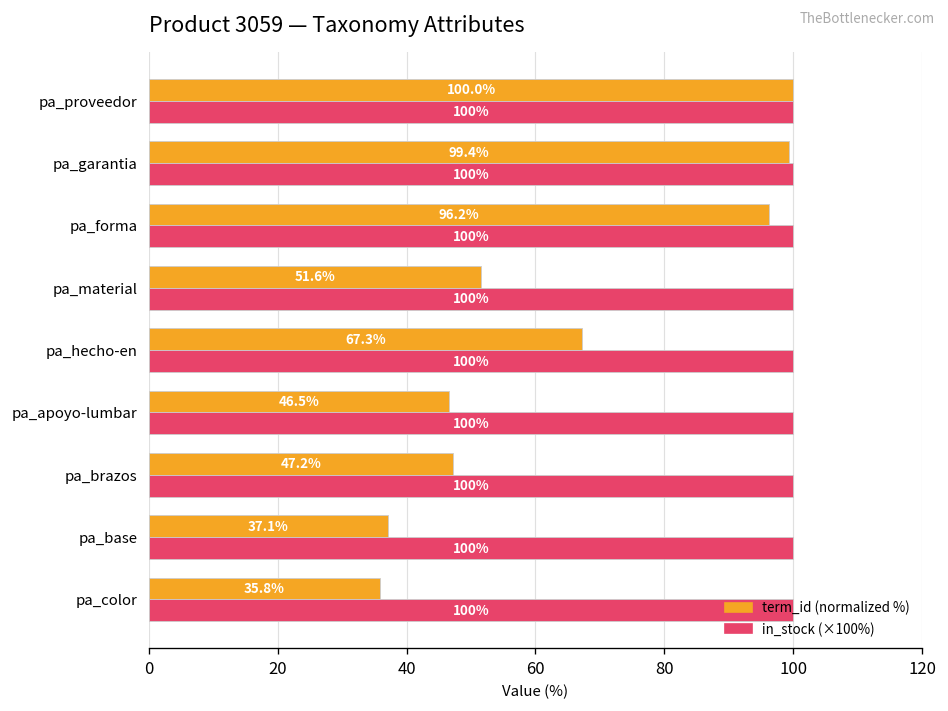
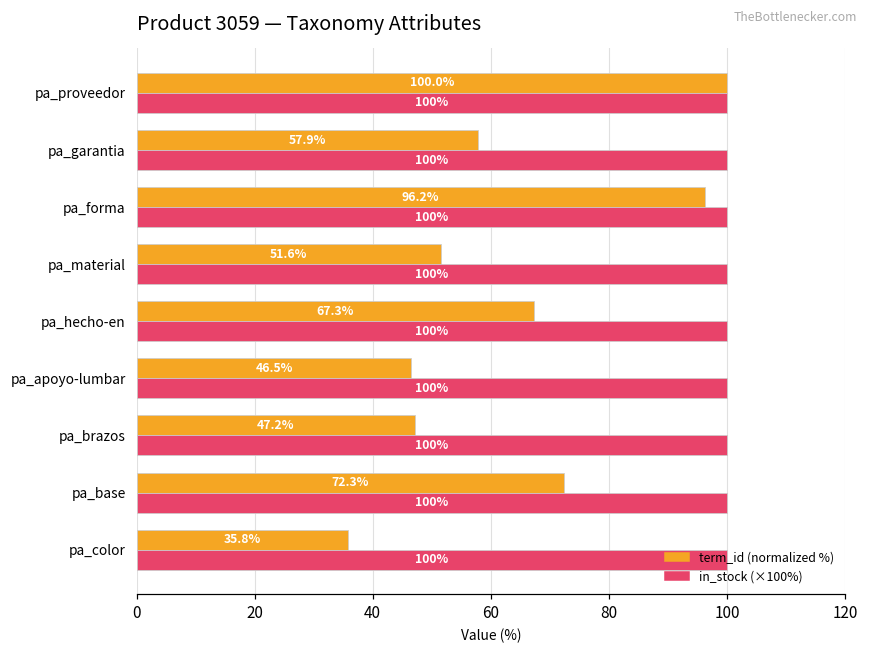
term_id (normalized %), pa_garantia: 99.4% -> 57.9%
term_id (normalized %), pa_base: 37.1% -> 72.3%
